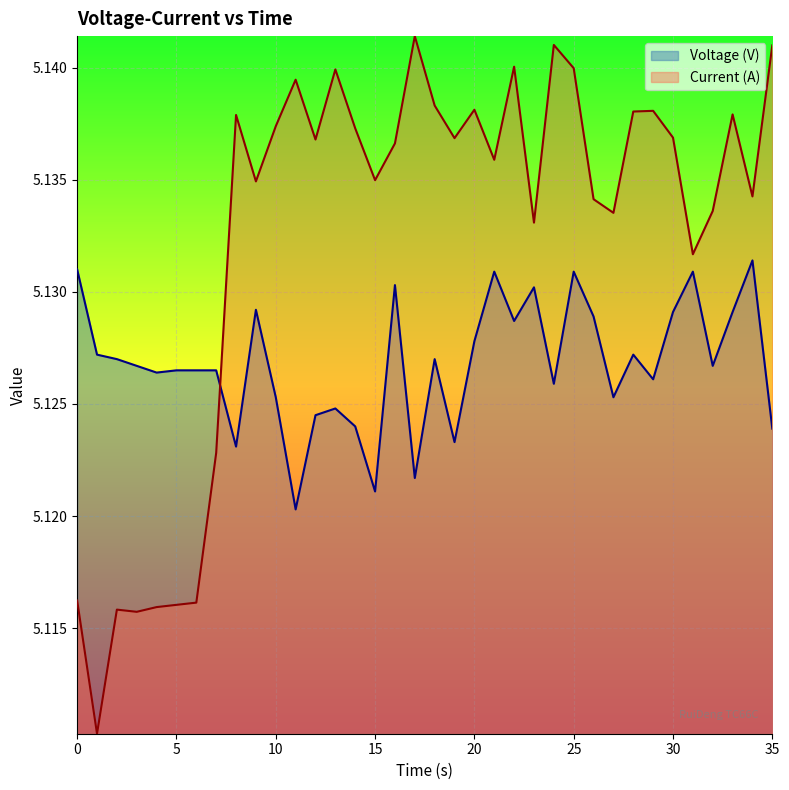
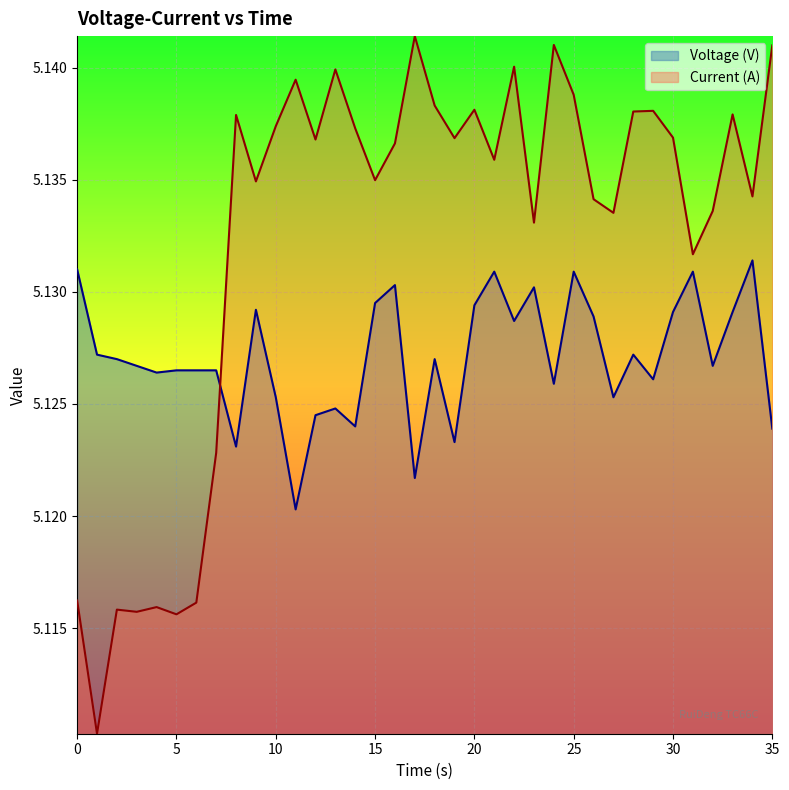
Current (A), 5: 5.1160 -> 5.1156
Voltage (V), 15: 5.1211 -> 5.1295
Voltage (V), 20: 5.1278 -> 5.1294
Current (A), 25: 5.1400 -> 5.1388
